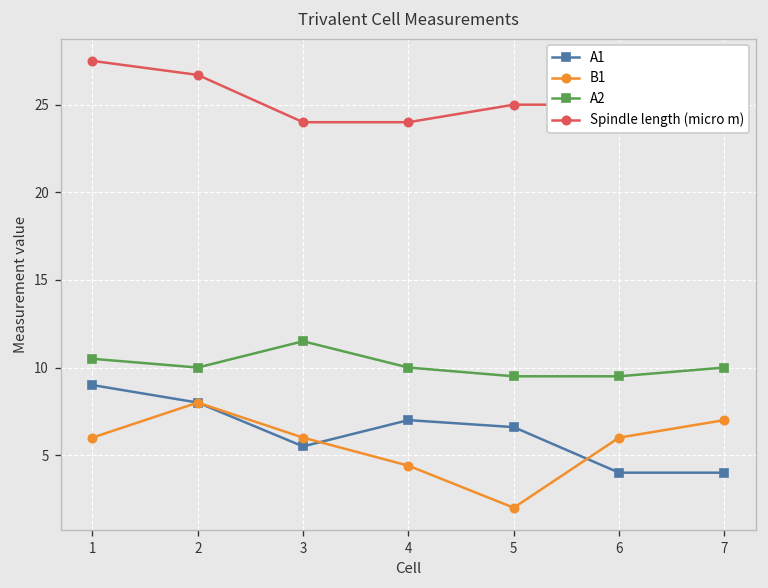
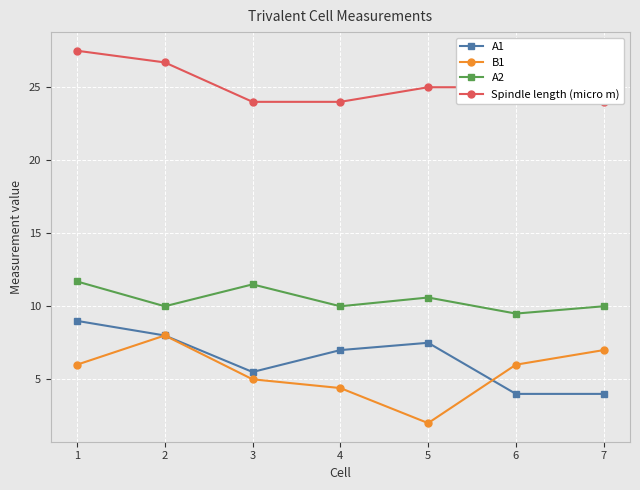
A2, 1: 10.5 -> 11.7
B1, 3: 6 -> 5
A1, 5: 6.6 -> 7.5
A2, 5: 9.5 -> 10.6
